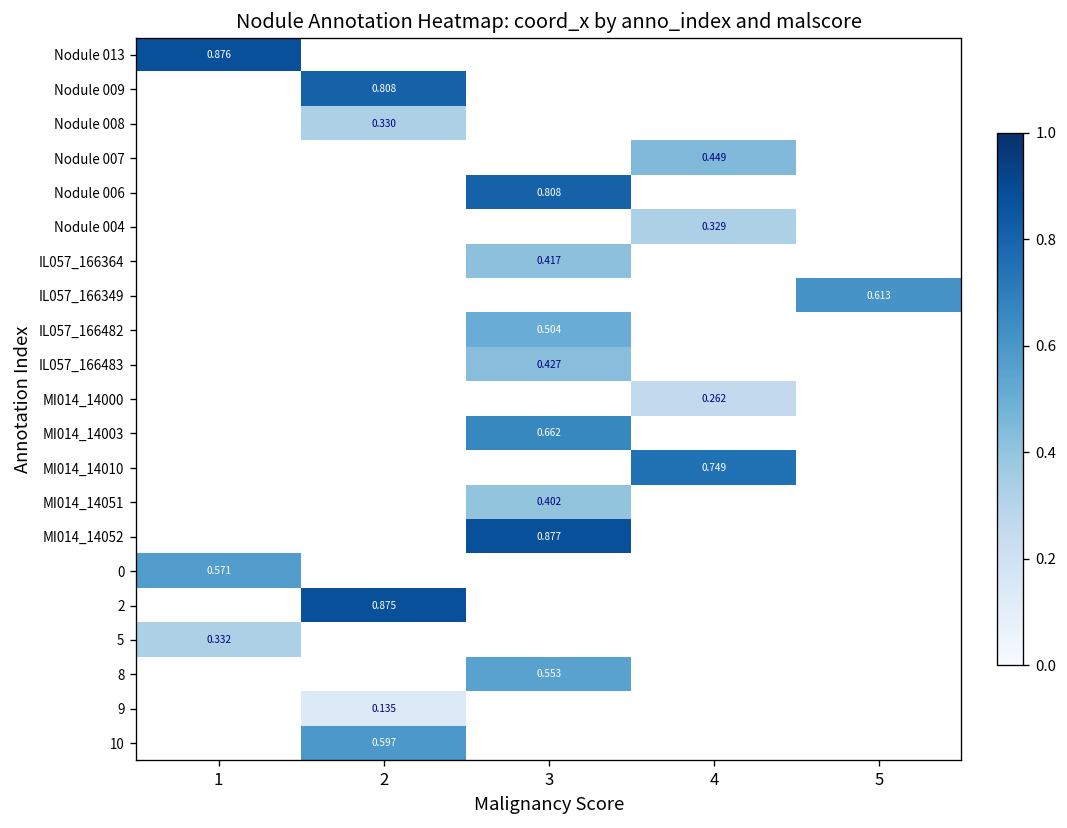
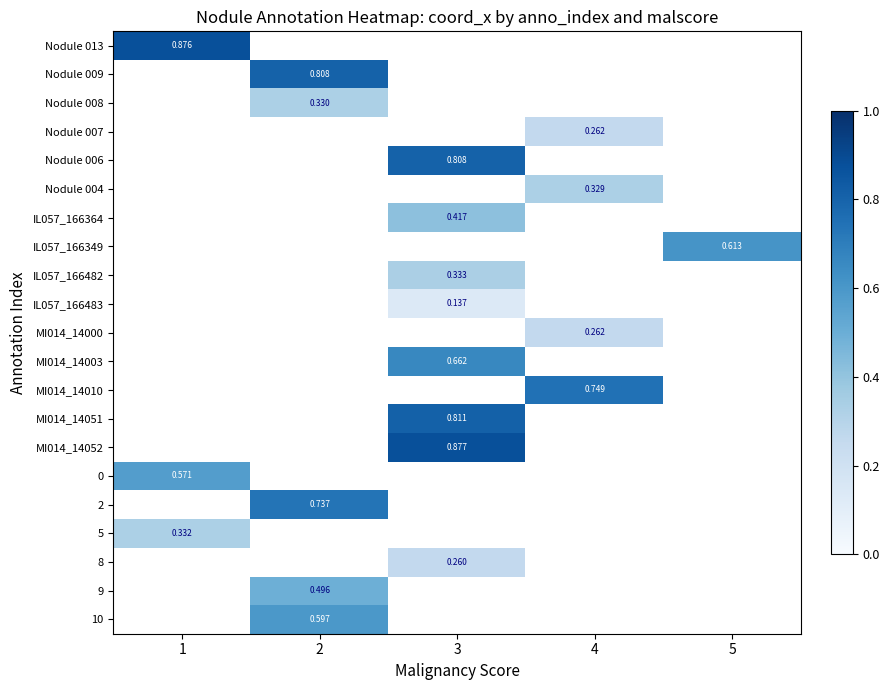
Nodule 007, 4: 0.449 -> 0.262
IL057_166482, 3: 0.504 -> 0.333
IL057_166483, 3: 0.427 -> 0.137
MI014_14051, 3: 0.402 -> 0.811
2, 2: 0.875 -> 0.737
8, 3: 0.553 -> 0.260
9, 2: 0.135 -> 0.496
